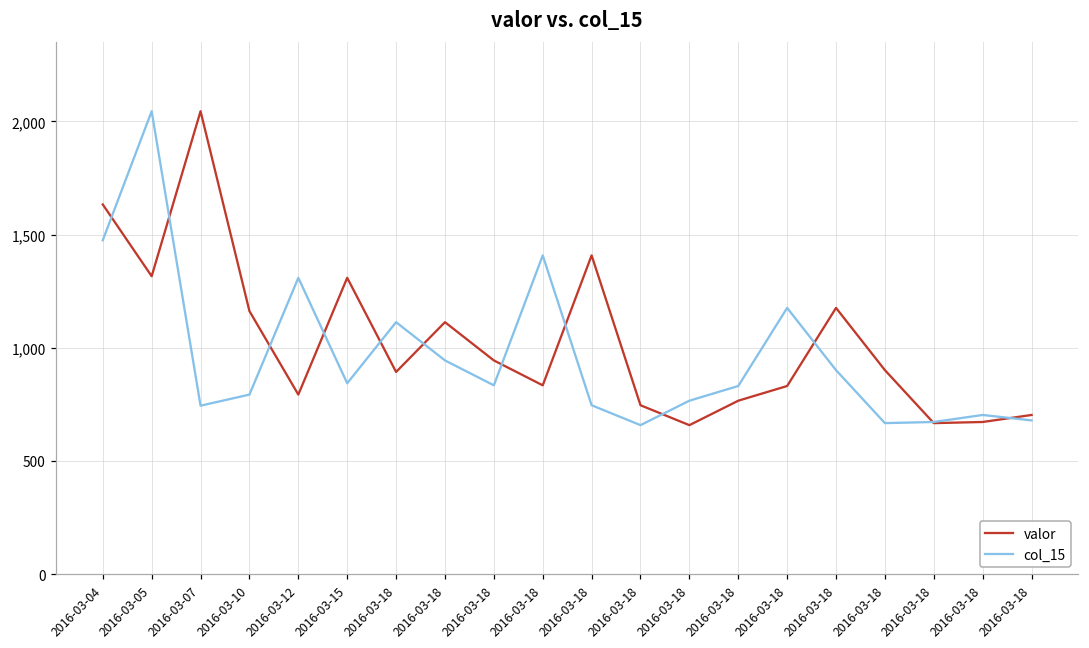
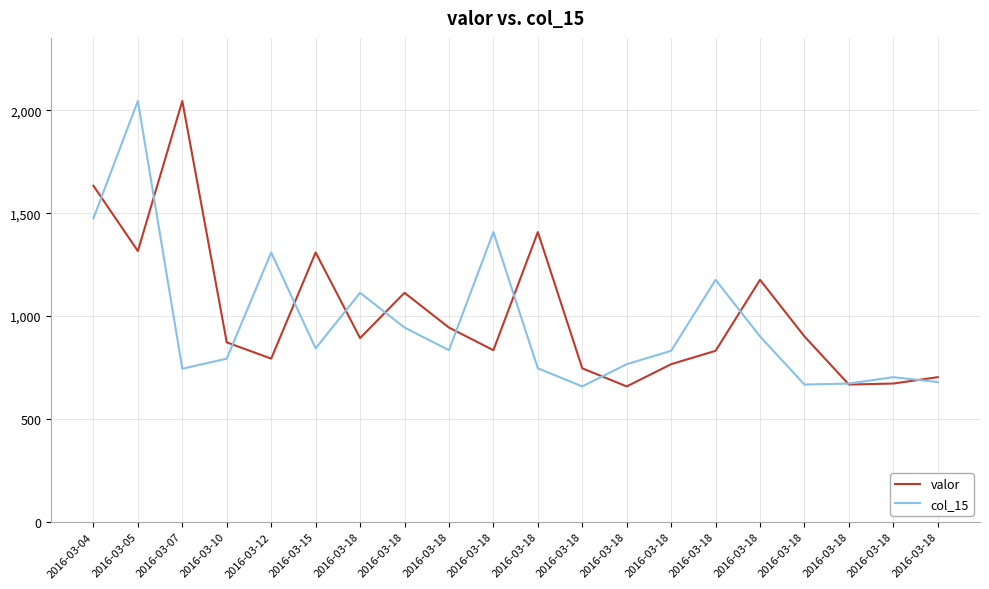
valor, 2016-03-10: 1,160 -> 870
